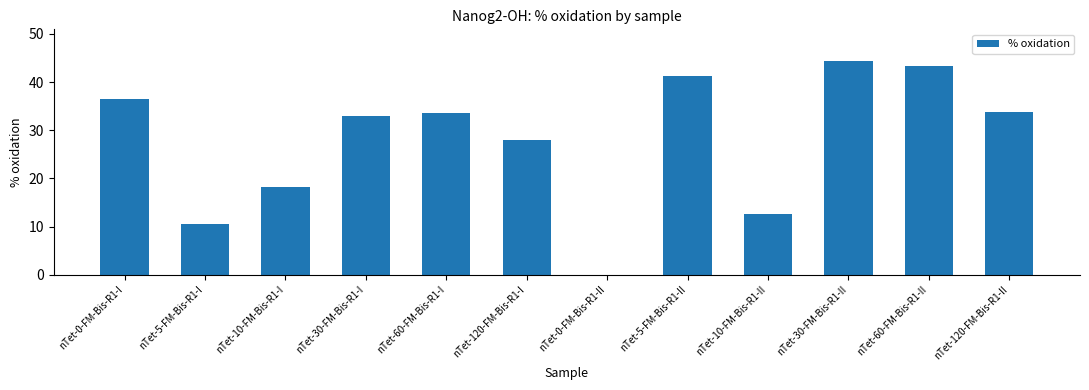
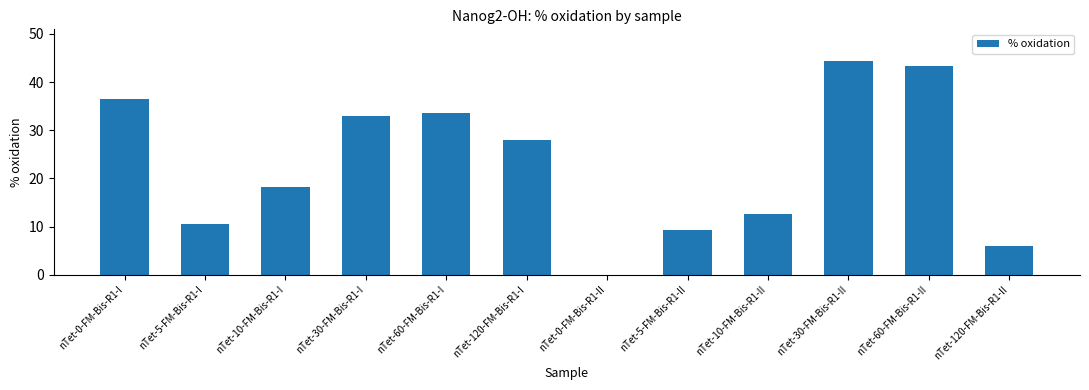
nTet-5-FM-Bis-R1-II: 41 -> 9
nTet-120-FM-Bis-R1-II: 34 -> 6
